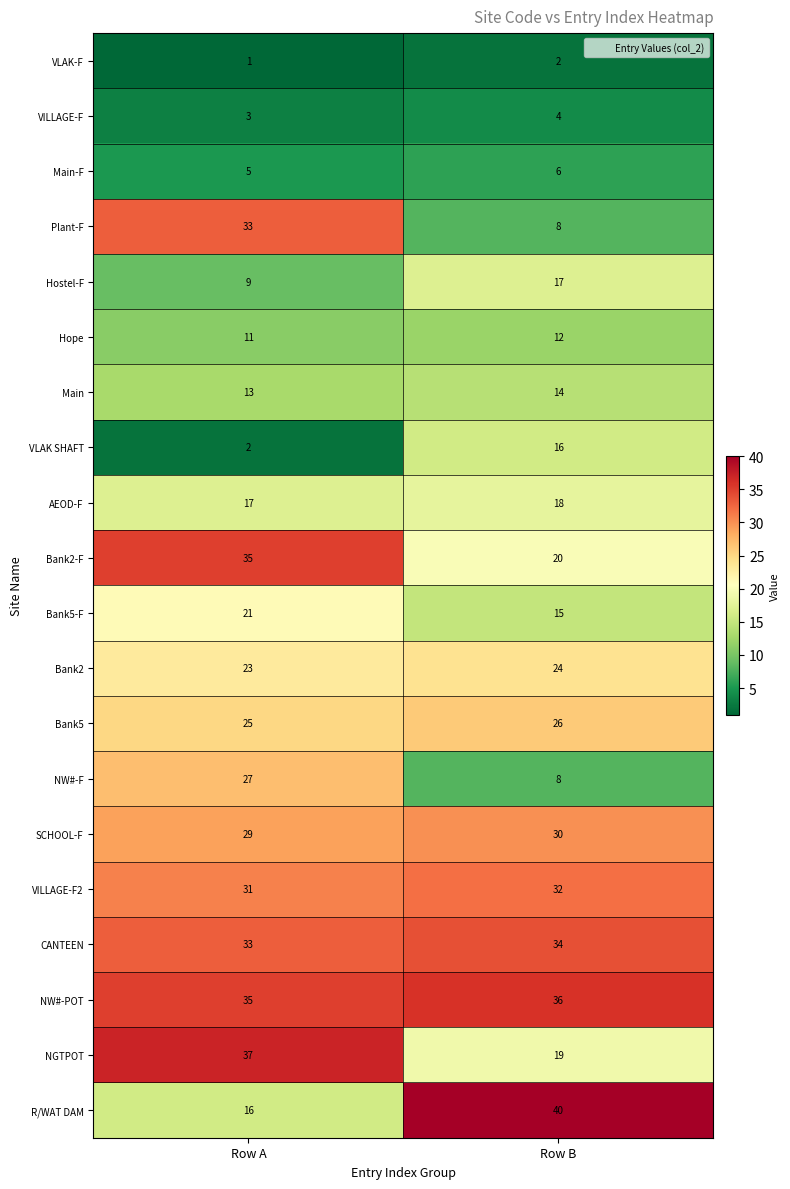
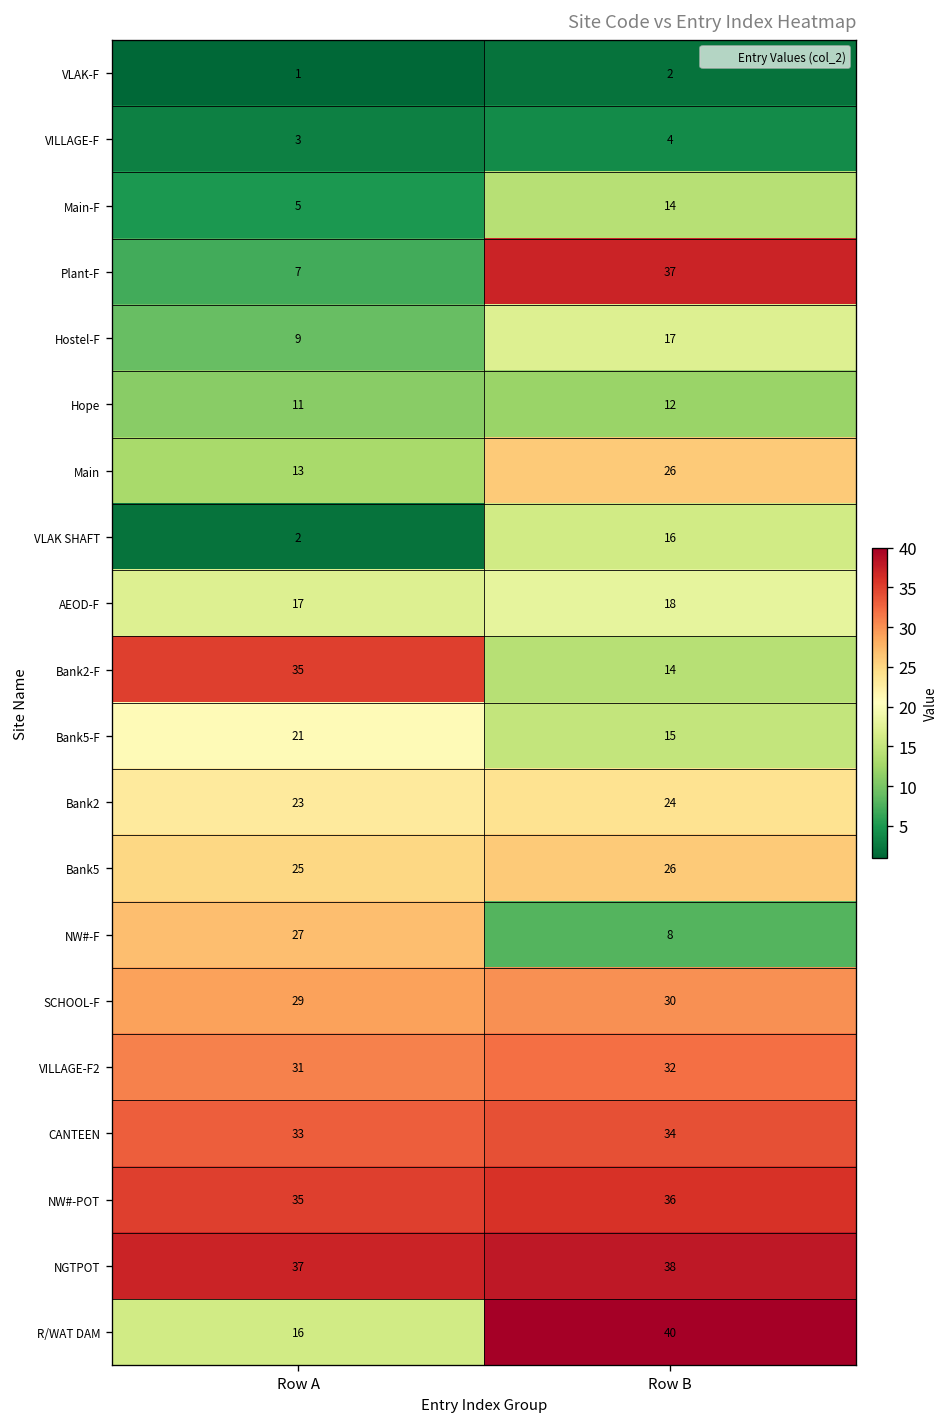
Main-F, Row B: 6 -> 14
Plant-F, Row A: 33 -> 7
Plant-F, Row B: 8 -> 37
Main, Row B: 14 -> 26
Bank2-F, Row B: 20 -> 14
NGTPOT, Row B: 19 -> 38
